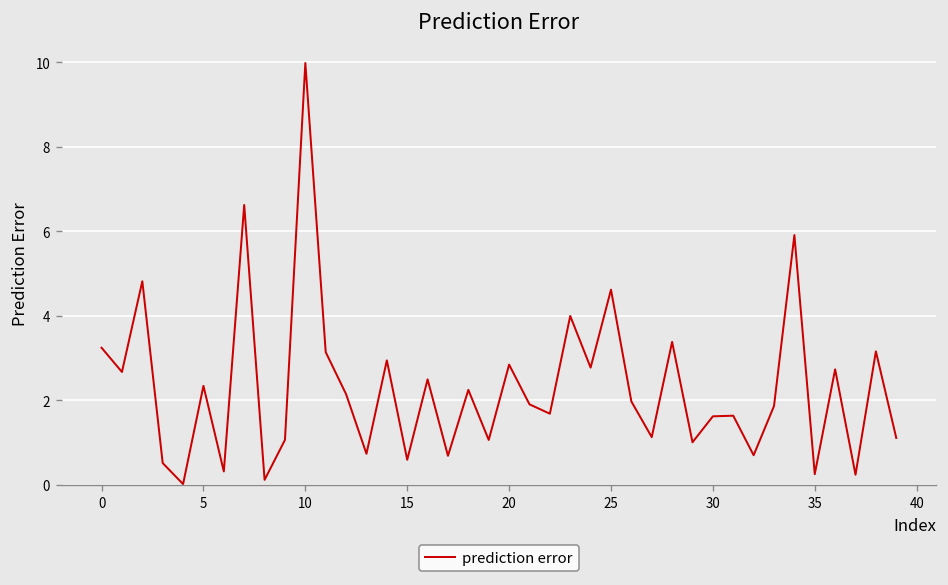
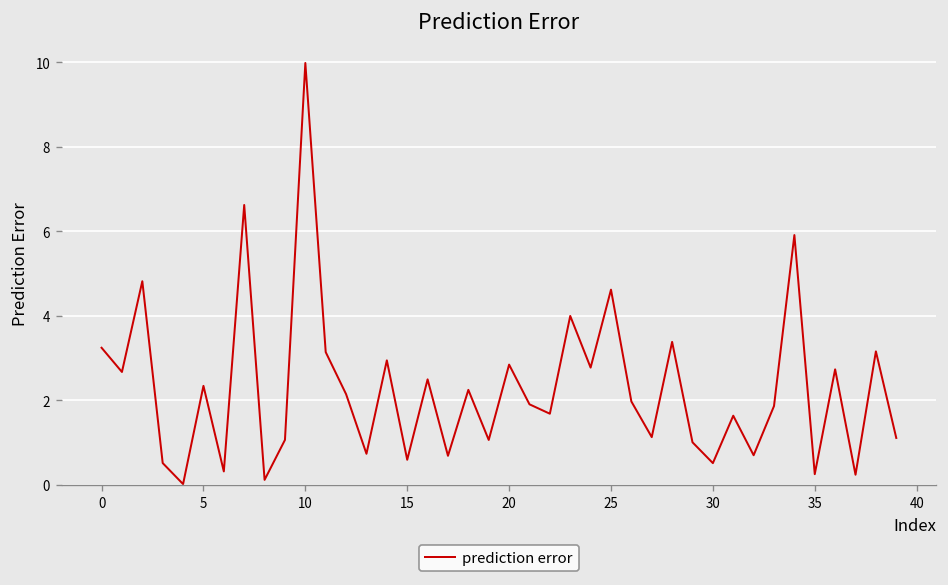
30: 1.6 -> 0.5
